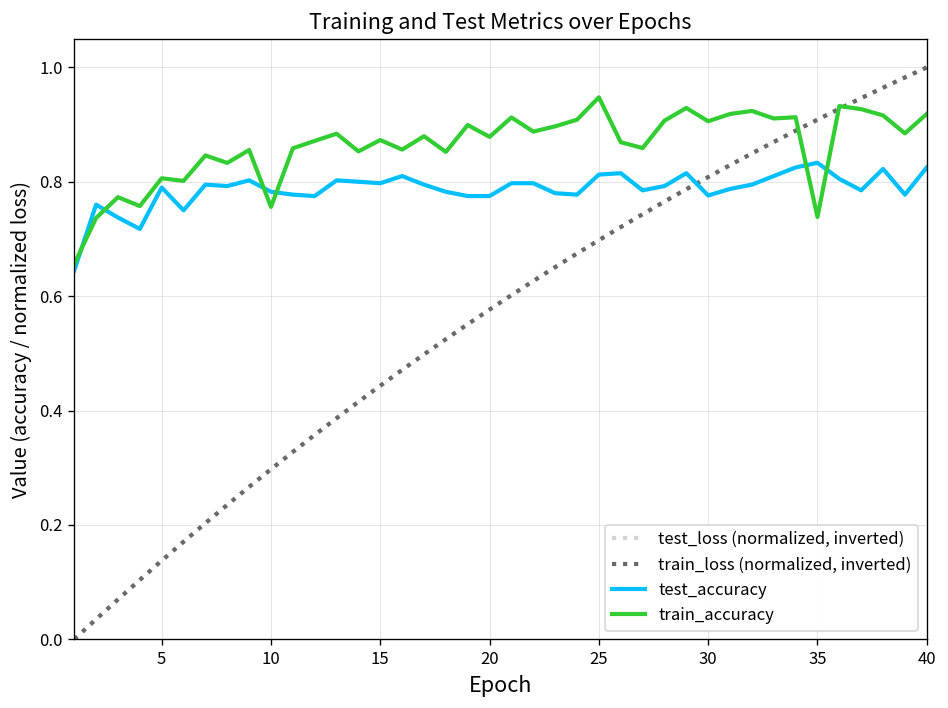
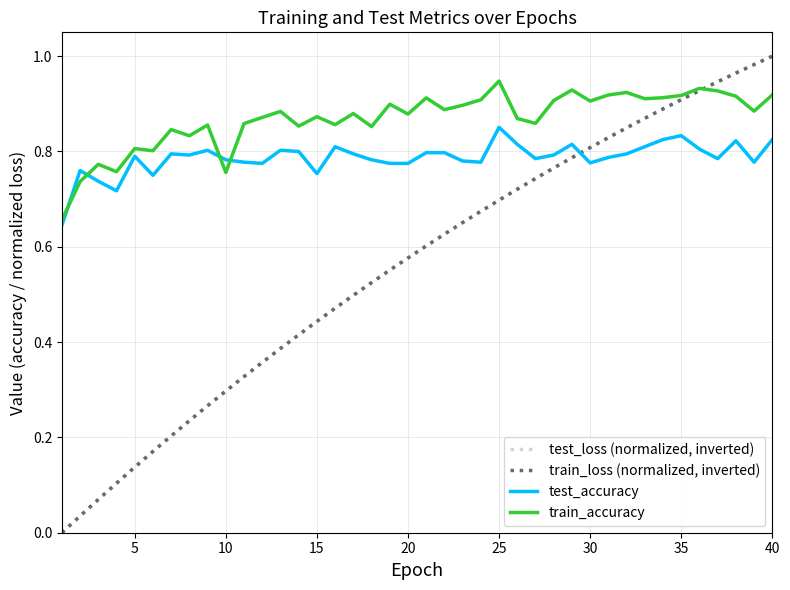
test_accuracy, 15: 0.80 -> 0.75
test_accuracy, 25: 0.81 -> 0.85
train_accuracy, 35: 0.74 -> 0.92
